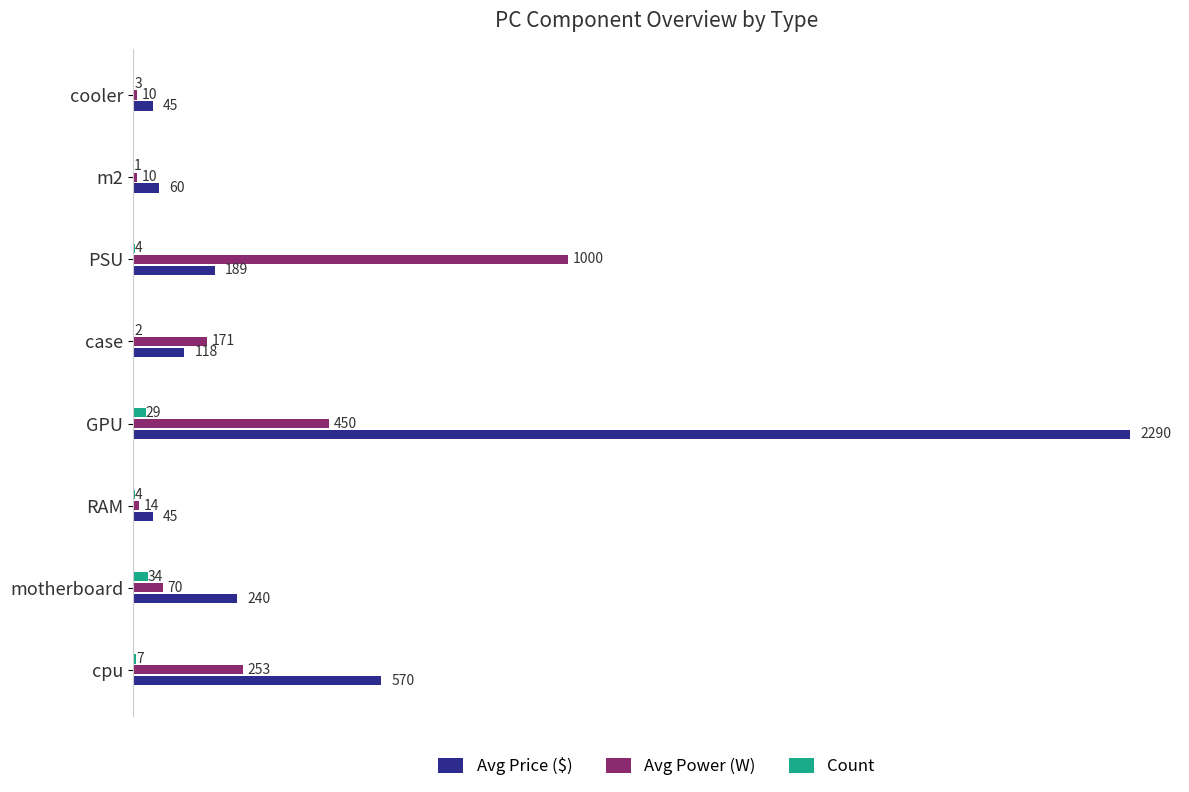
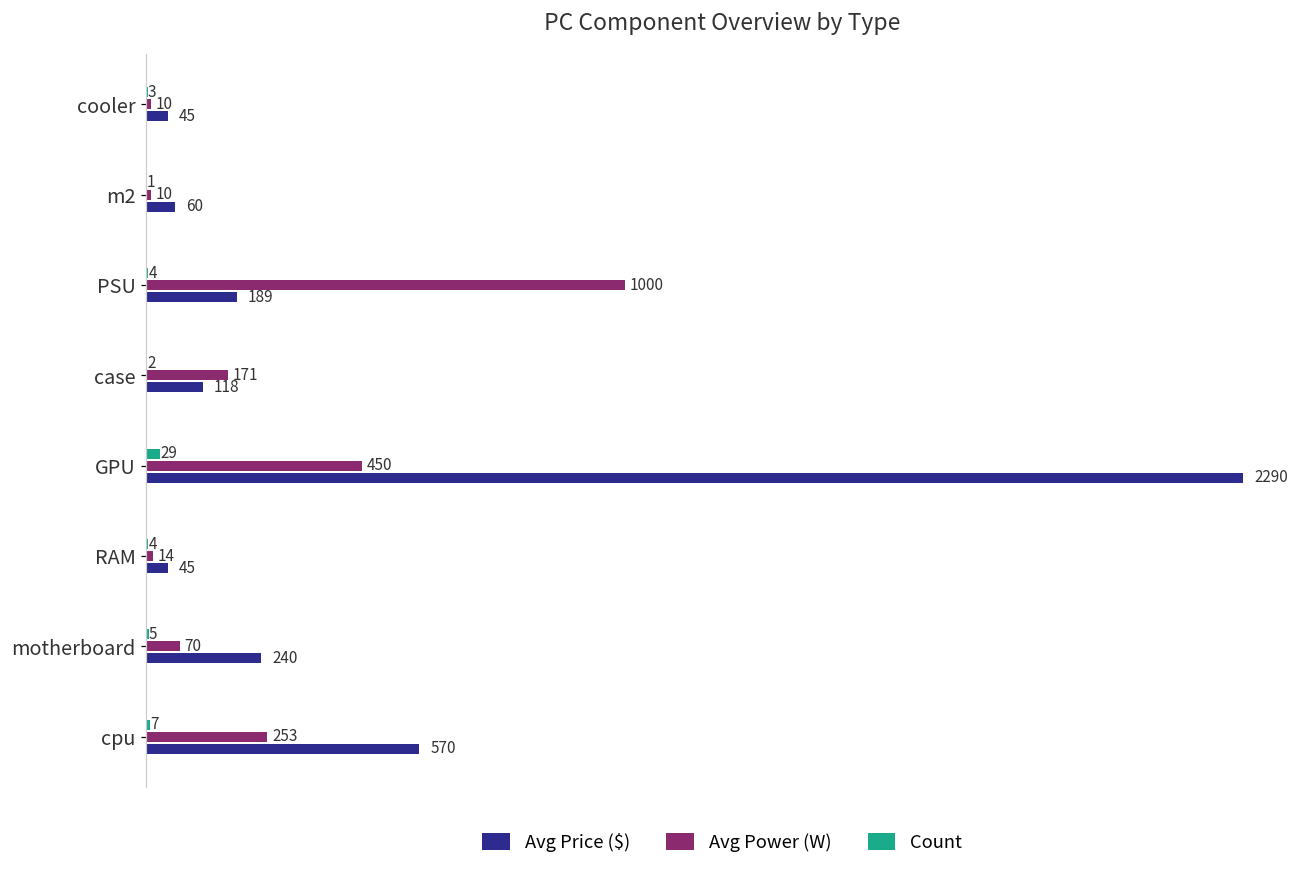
Count, motherboard: 34 -> 5
